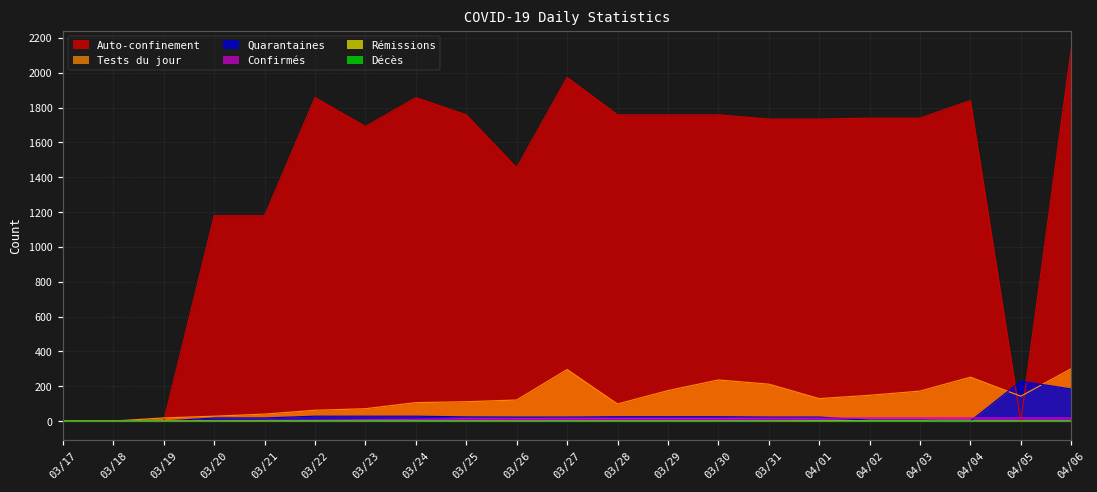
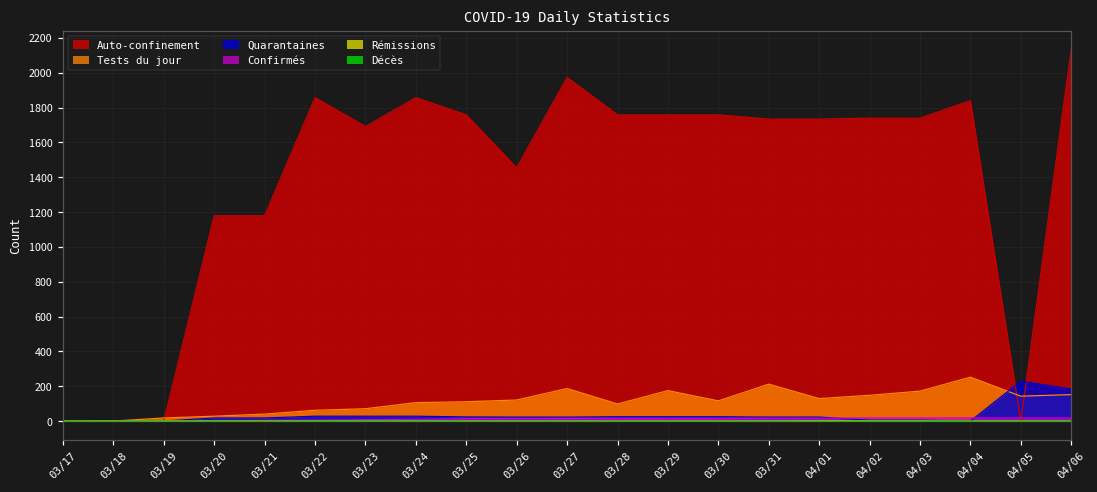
Tests du jour, 03/27: 300 -> 190
Tests du jour, 03/30: 240 -> 120
Tests du jour, 04/06: 300 -> 150
